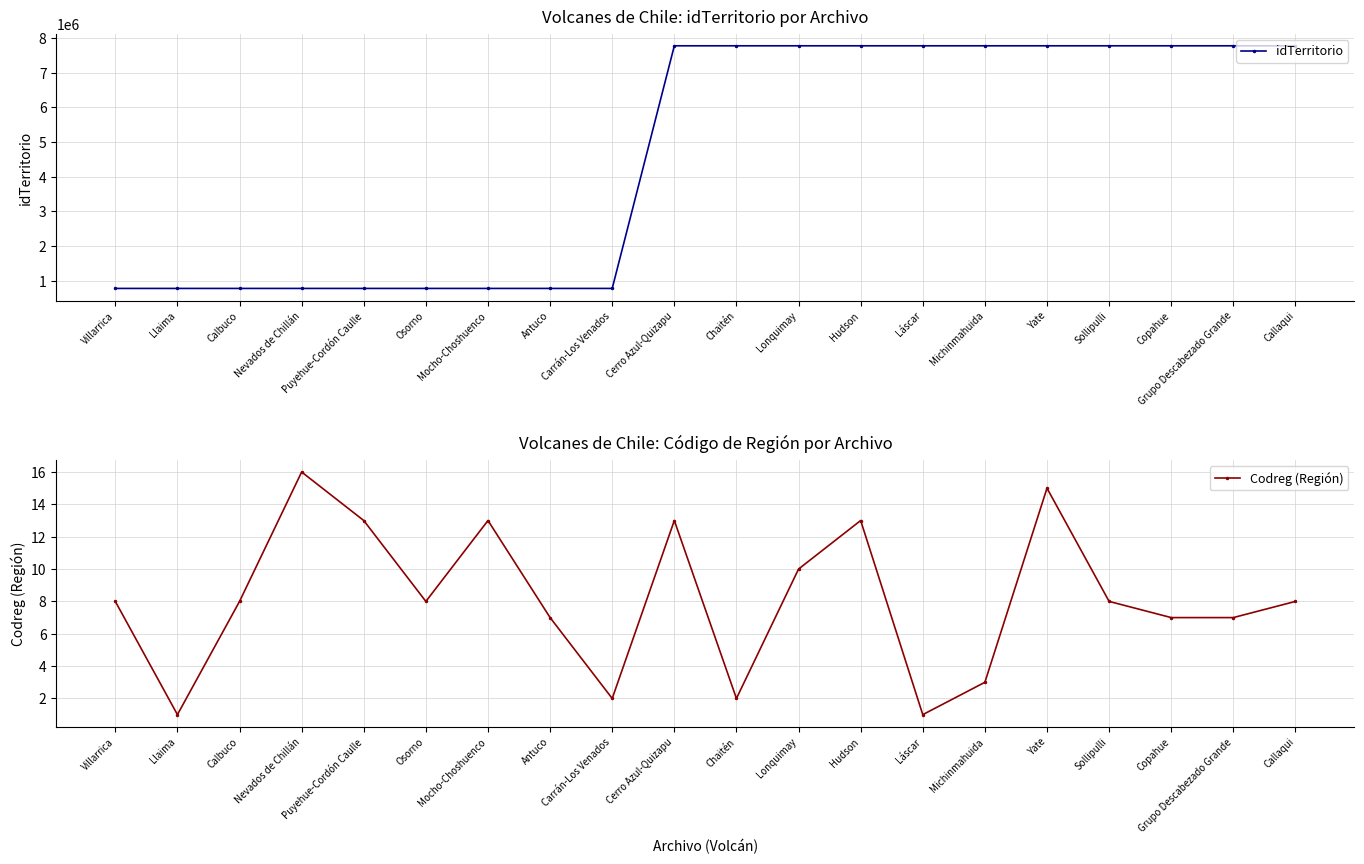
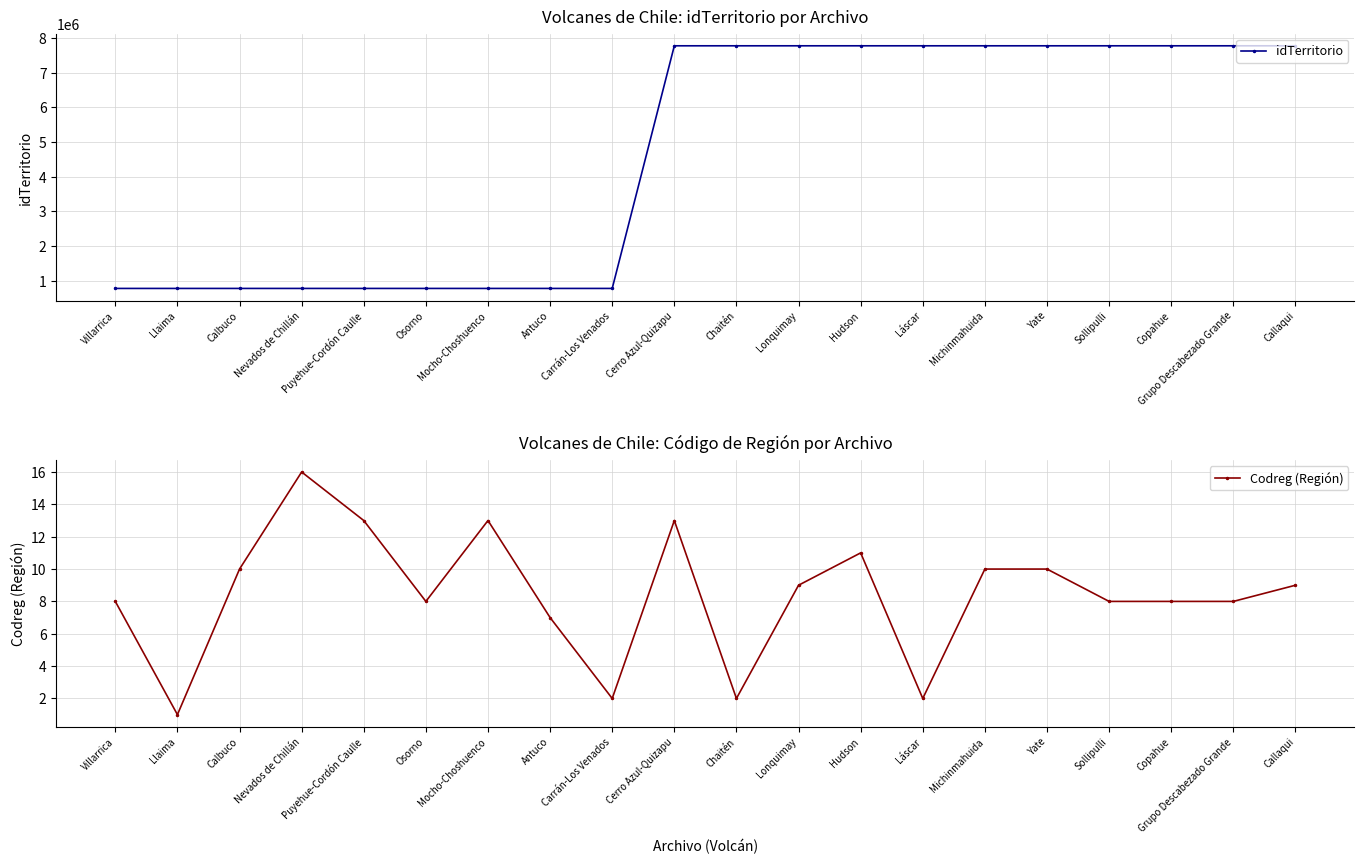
Volcanes de Chile: Código de Región por Archivo, Calbuco: 8 -> 10
Volcanes de Chile: Código de Región por Archivo, Lonquimay: 10 -> 9
Volcanes de Chile: Código de Región por Archivo, Hudson: 13 -> 11
Volcanes de Chile: Código de Región por Archivo, Láscar: 1 -> 2
Volcanes de Chile: Código de Región por Archivo, Michinmahuida: 3 -> 10
Volcanes de Chile: Código de Región por Archivo, Yate: 15 -> 10
Volcanes de Chile: Código de Región por Archivo, Copahue: 7 -> 8
Volcanes de Chile: Código de Región por Archivo, Grupo Descabezado Grande: 7 -> 8
Volcanes de Chile: Código de Región por Archivo, Callaqui: 8 -> 9
